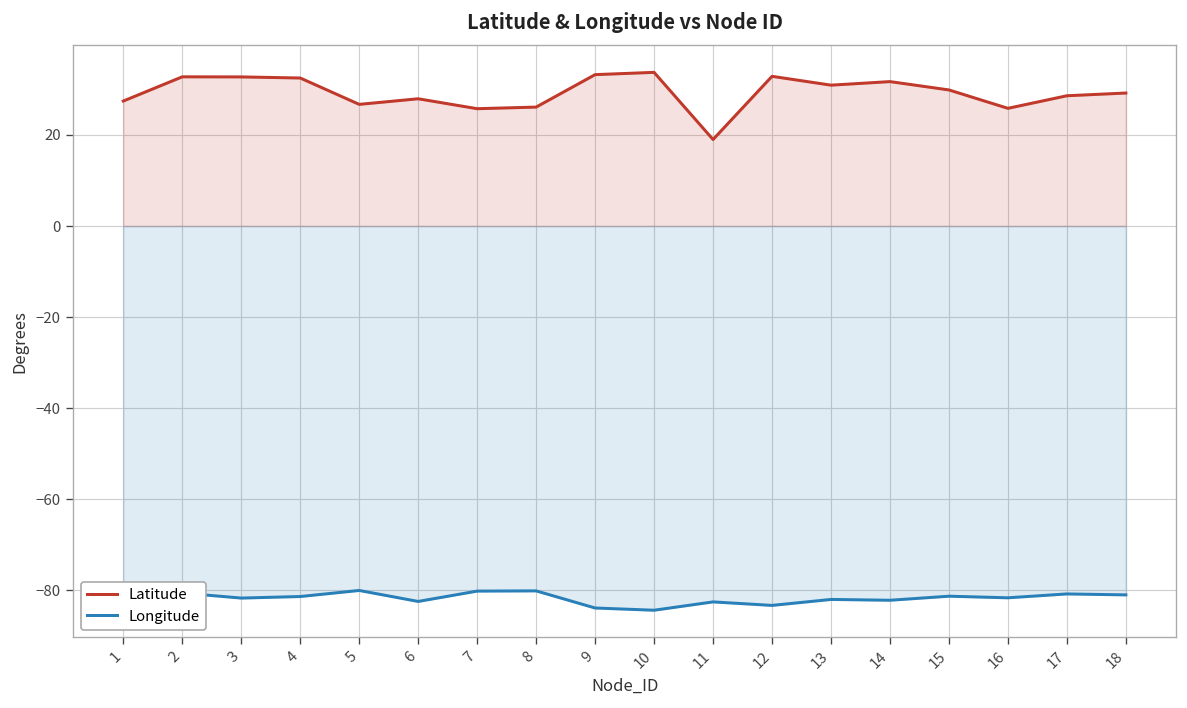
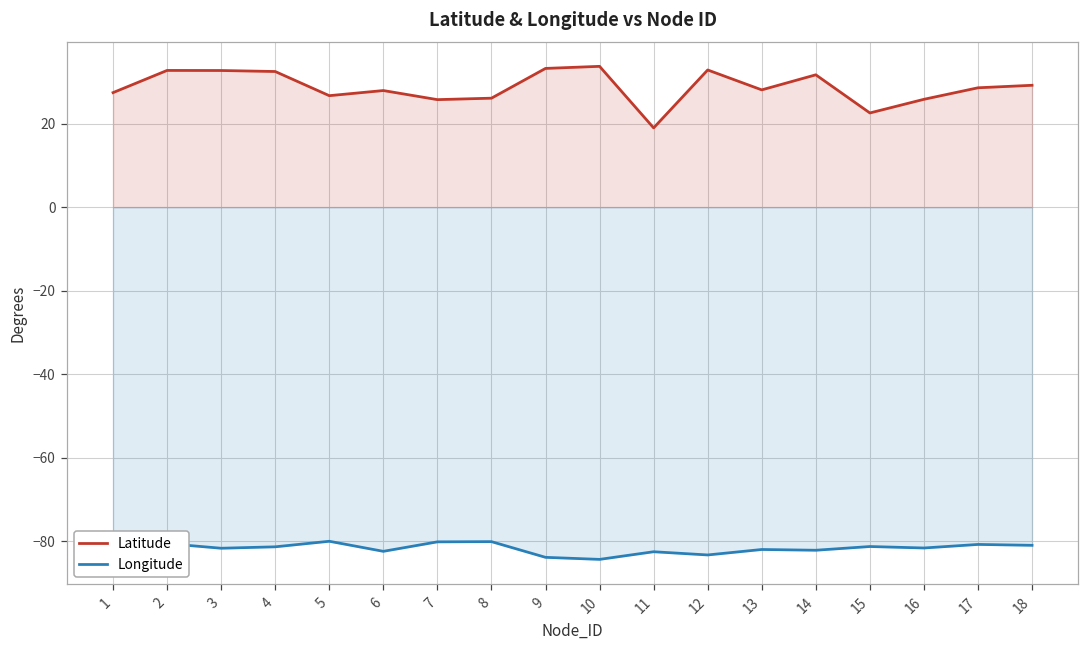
Latitude, 13: 31 -> 28
Latitude, 15: 30 -> 23
